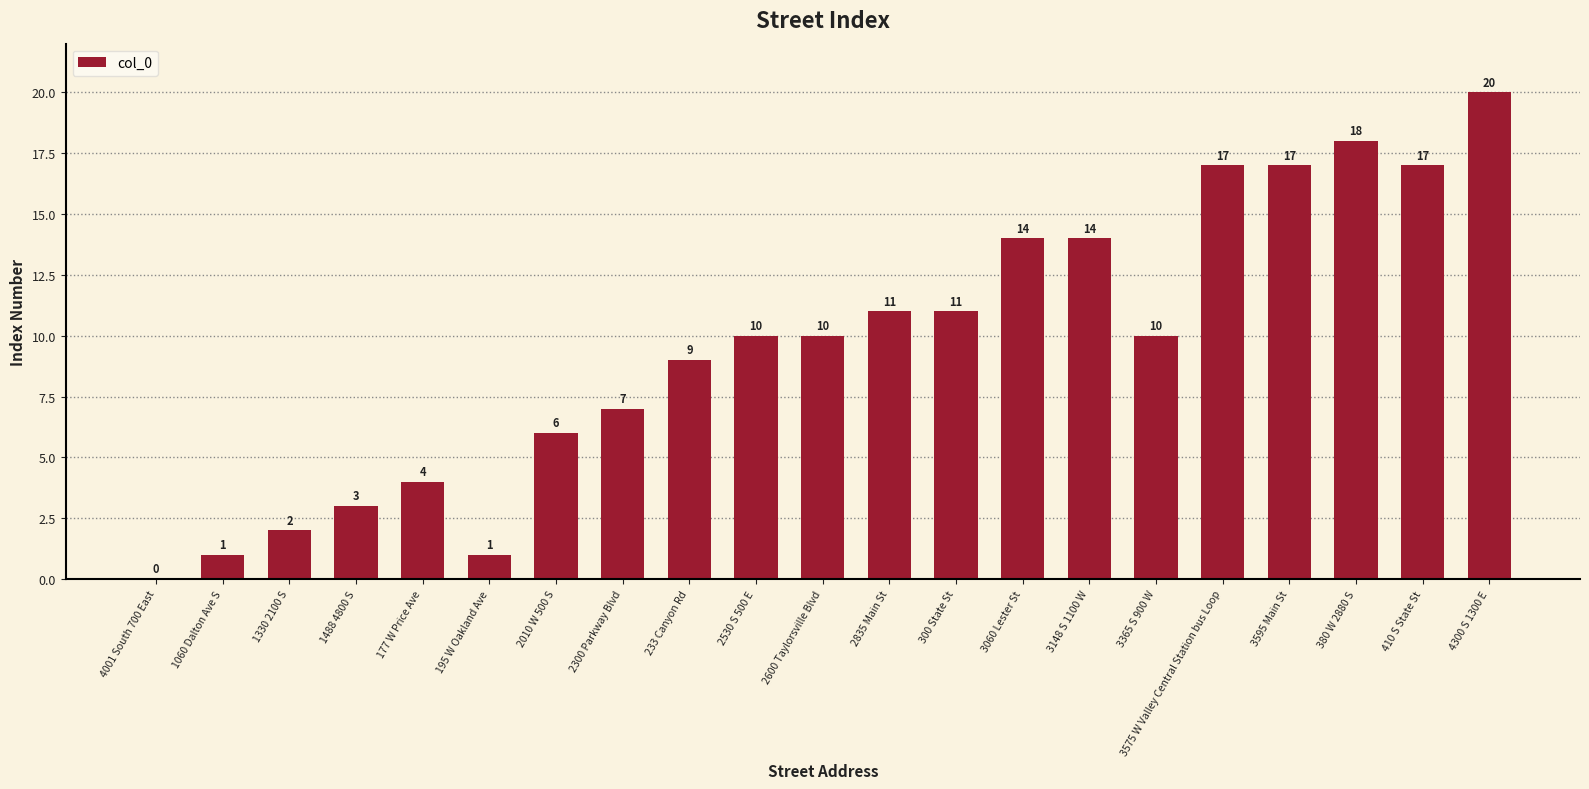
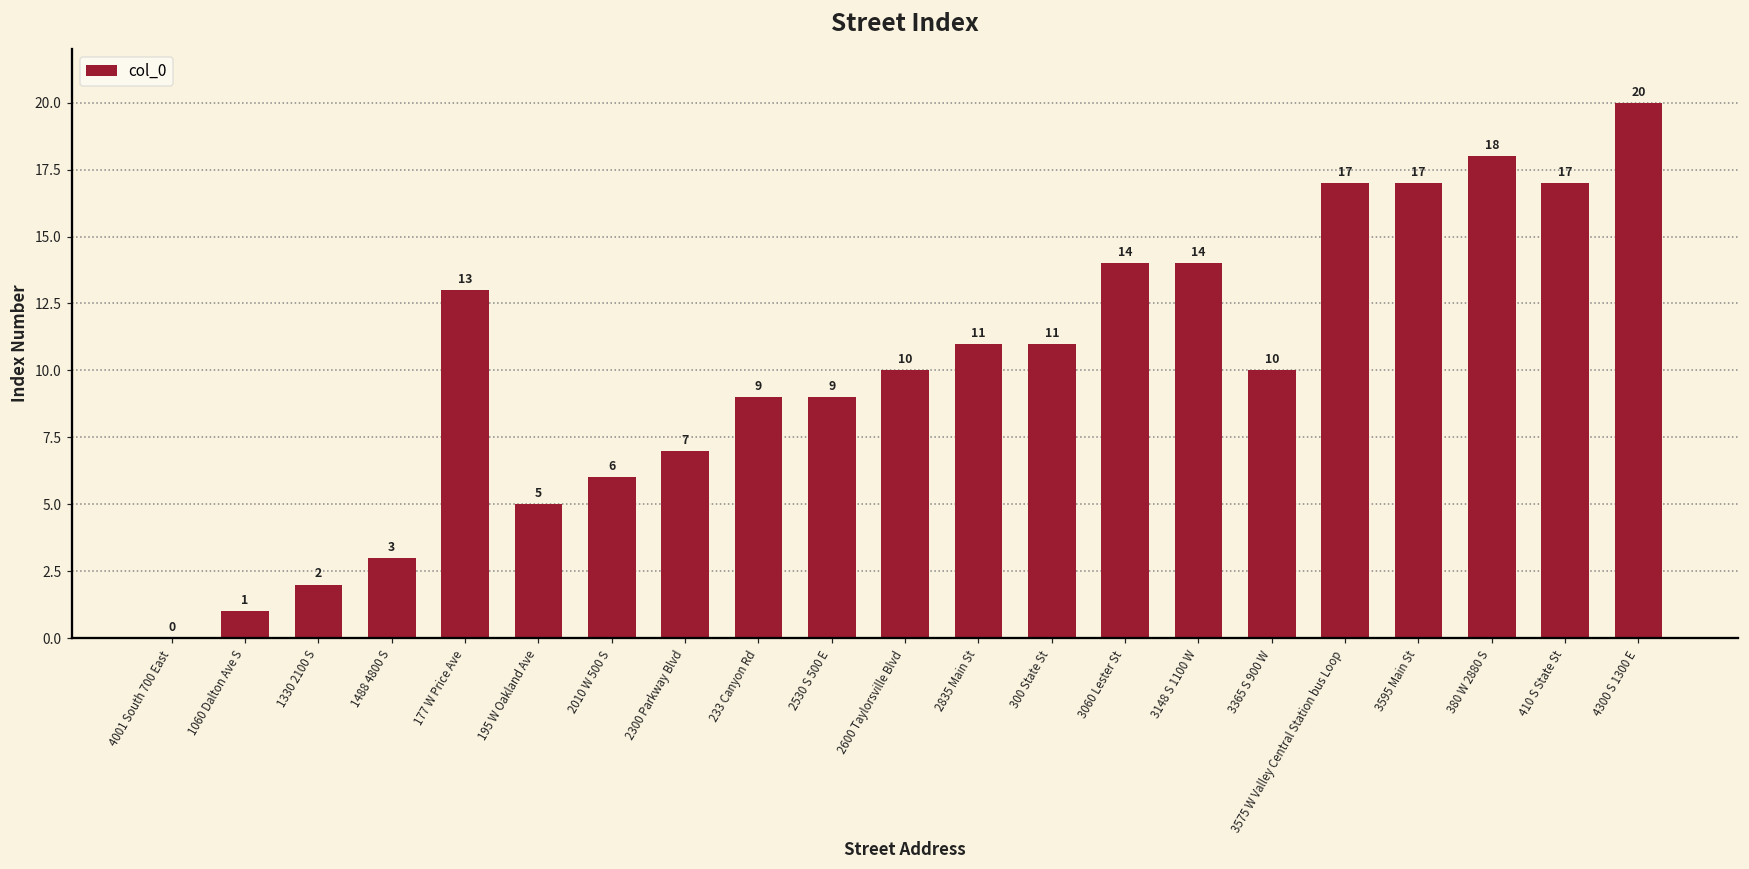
177 W Price Ave: 4 -> 13
195 W Oakland Ave: 1 -> 5
2530 S 500 E: 10 -> 9
